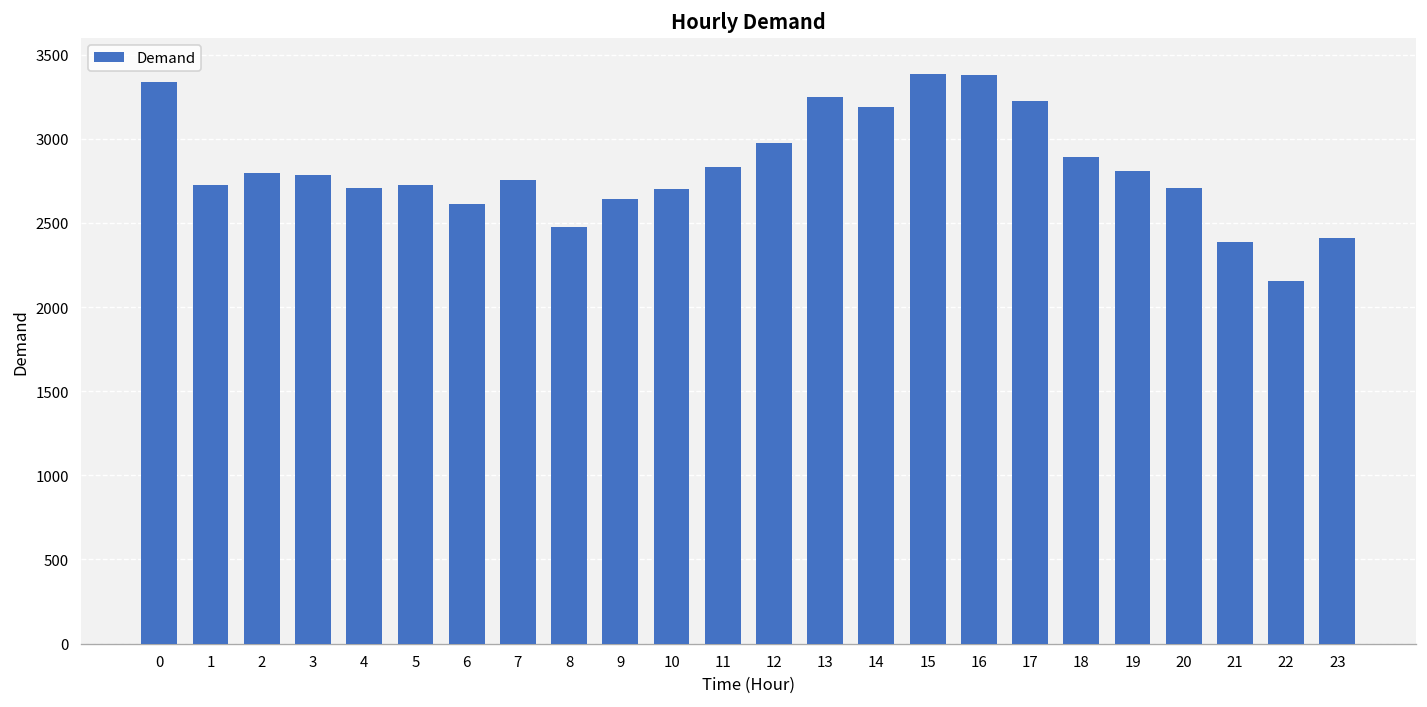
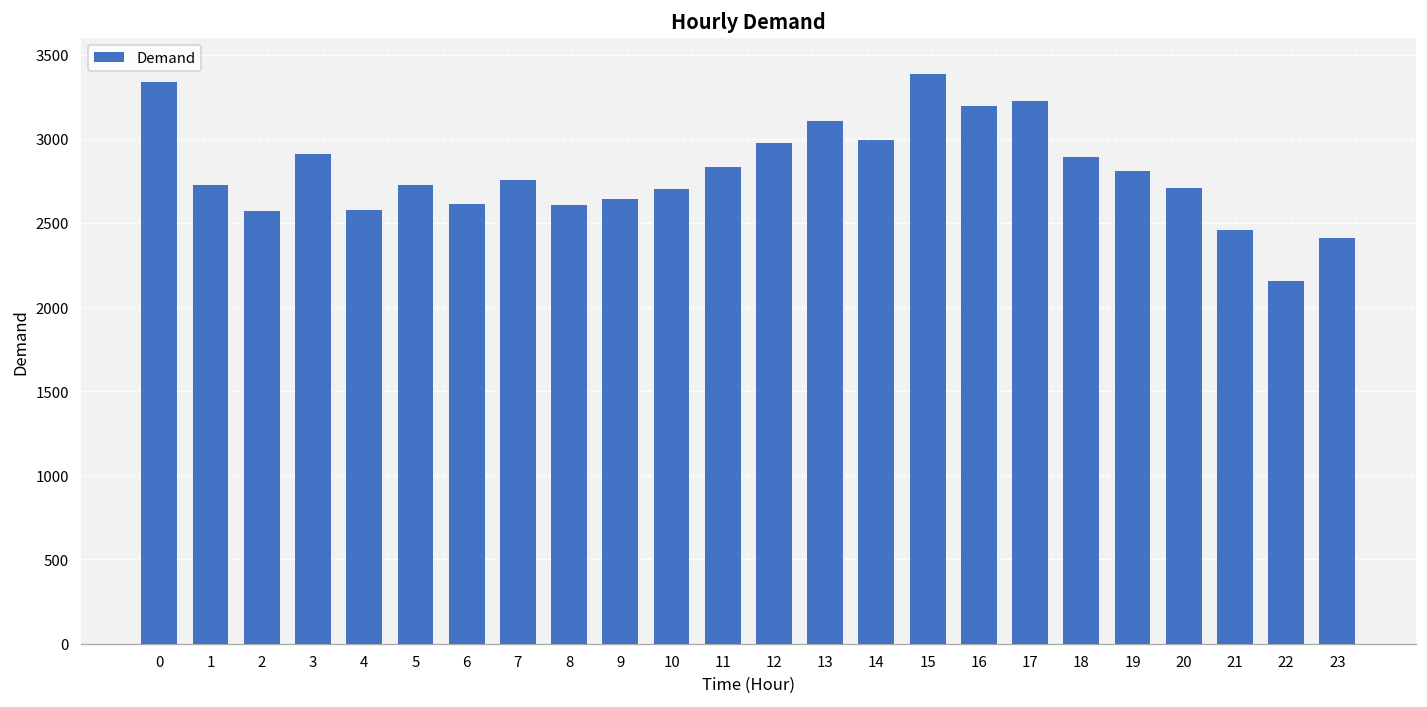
2: 2800 -> 2570
3: 2790 -> 2910
4: 2710 -> 2570
8: 2480 -> 2600
13: 3250 -> 3100
14: 3190 -> 2990
16: 3380 -> 3190
21: 2390 -> 2460
